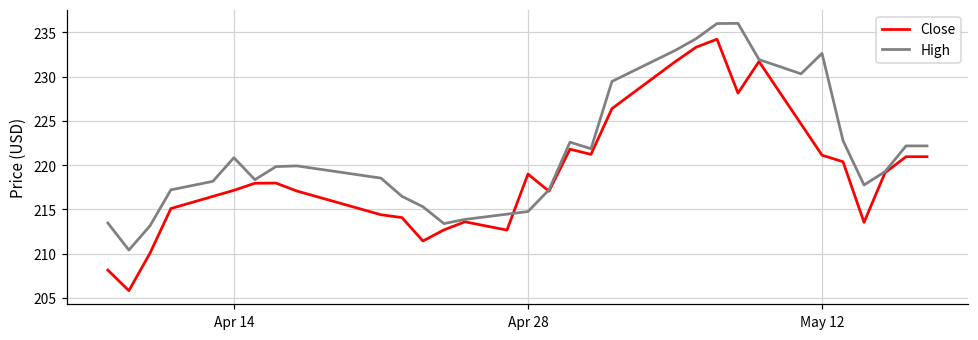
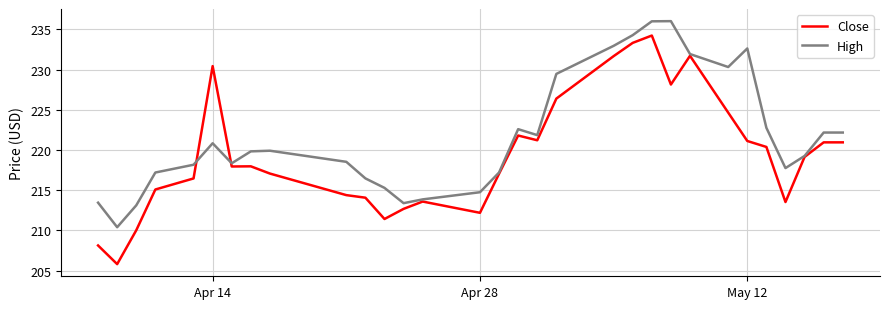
Close, Apr 14: 217 -> 230
Close, Apr 28: 219 -> 212
